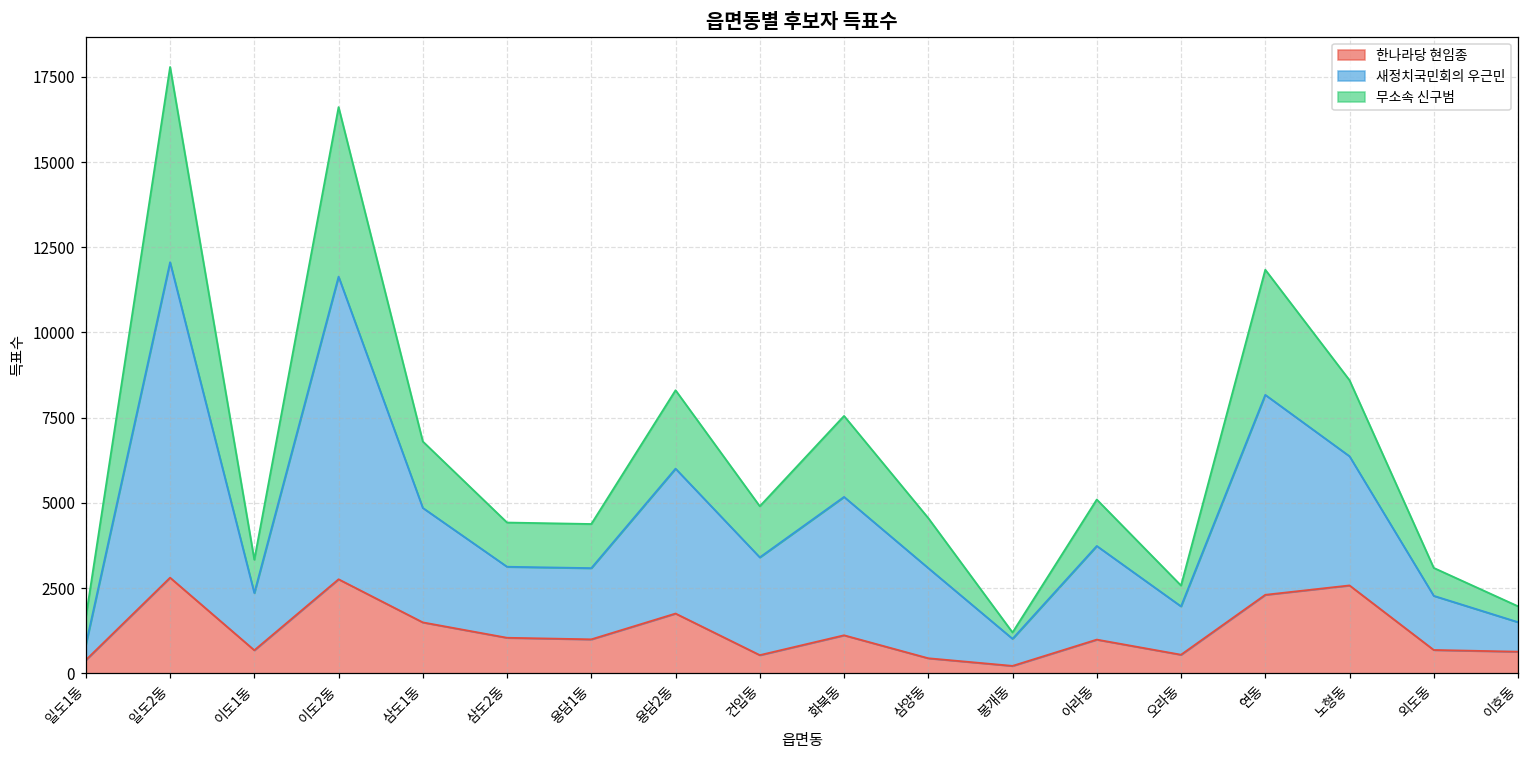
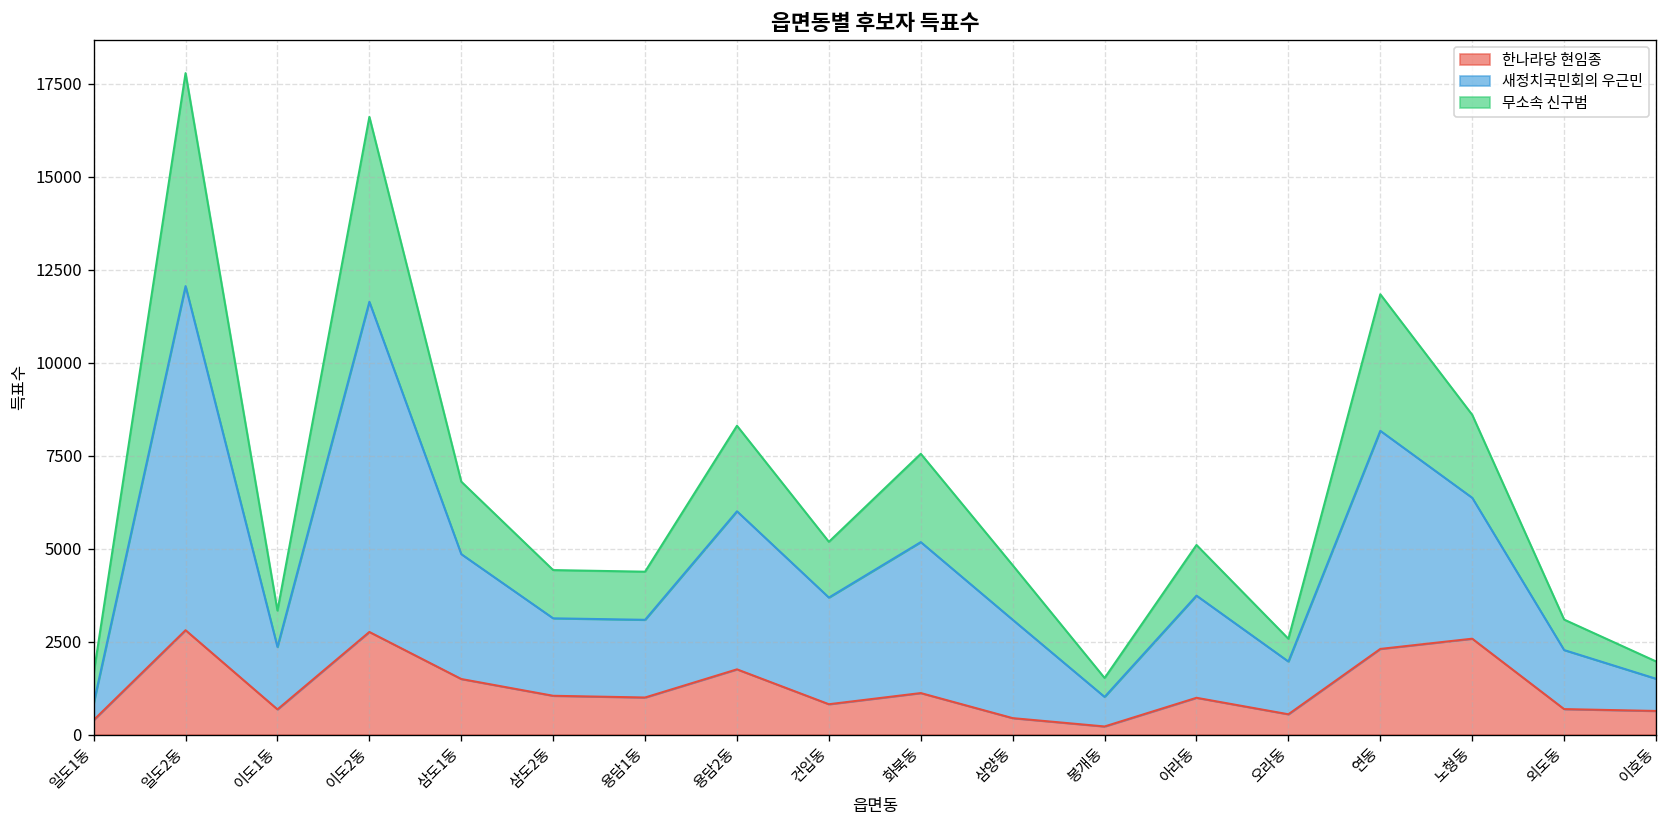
한나라당 현임종, 건입동: 500 -> 800
무소속 신구범, 봉개동: 200 -> 500
